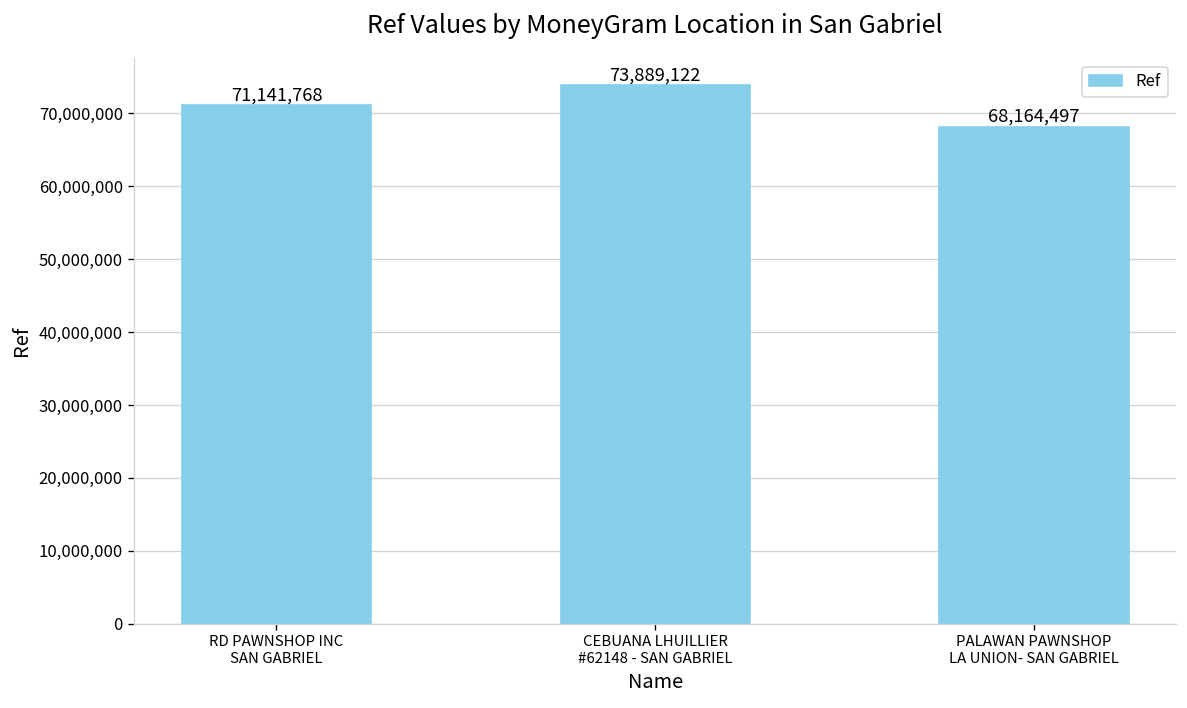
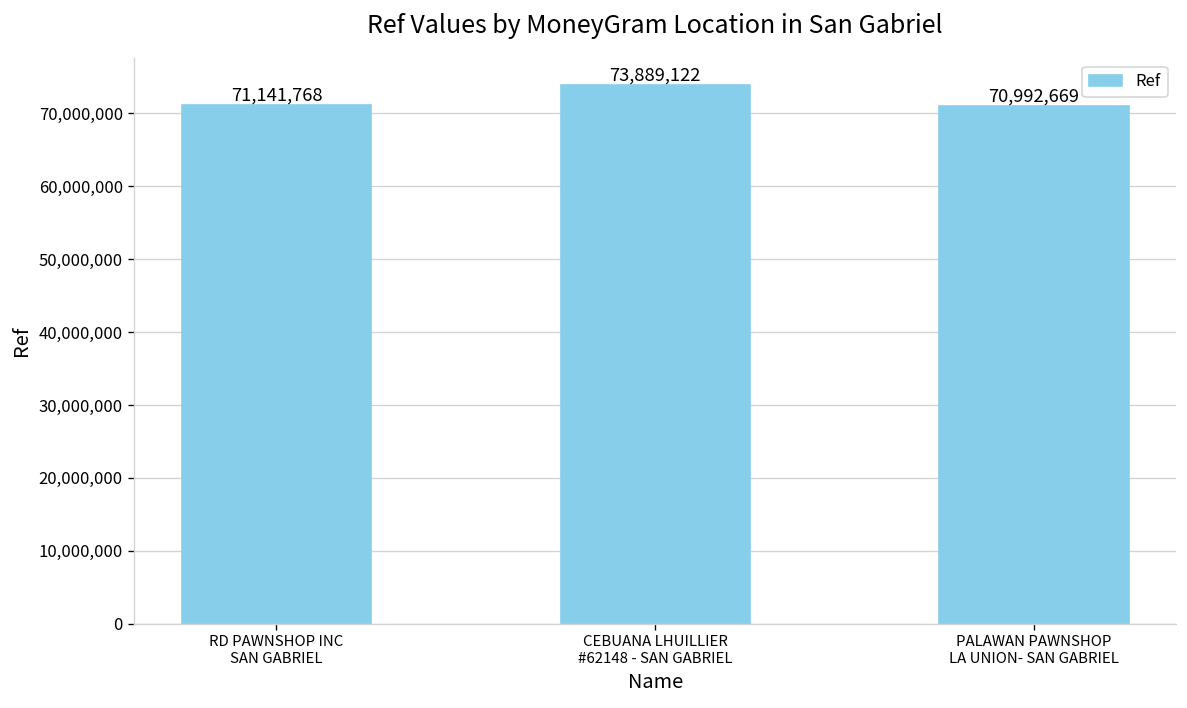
PALAWAN PAWNSHOP LA UNION- SAN GABRIEL: 68,164,497 -> 70,992,669
